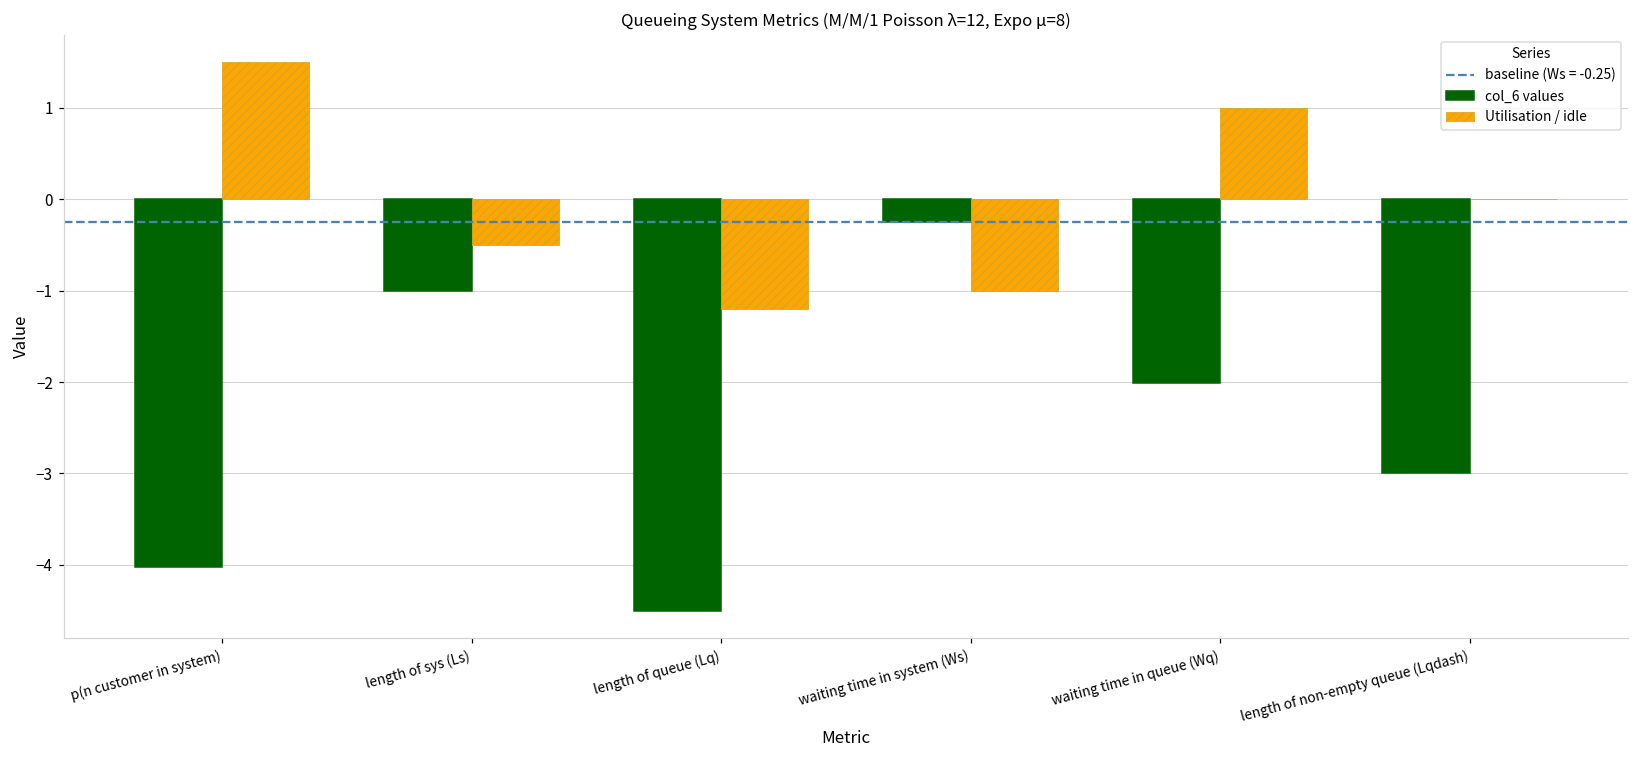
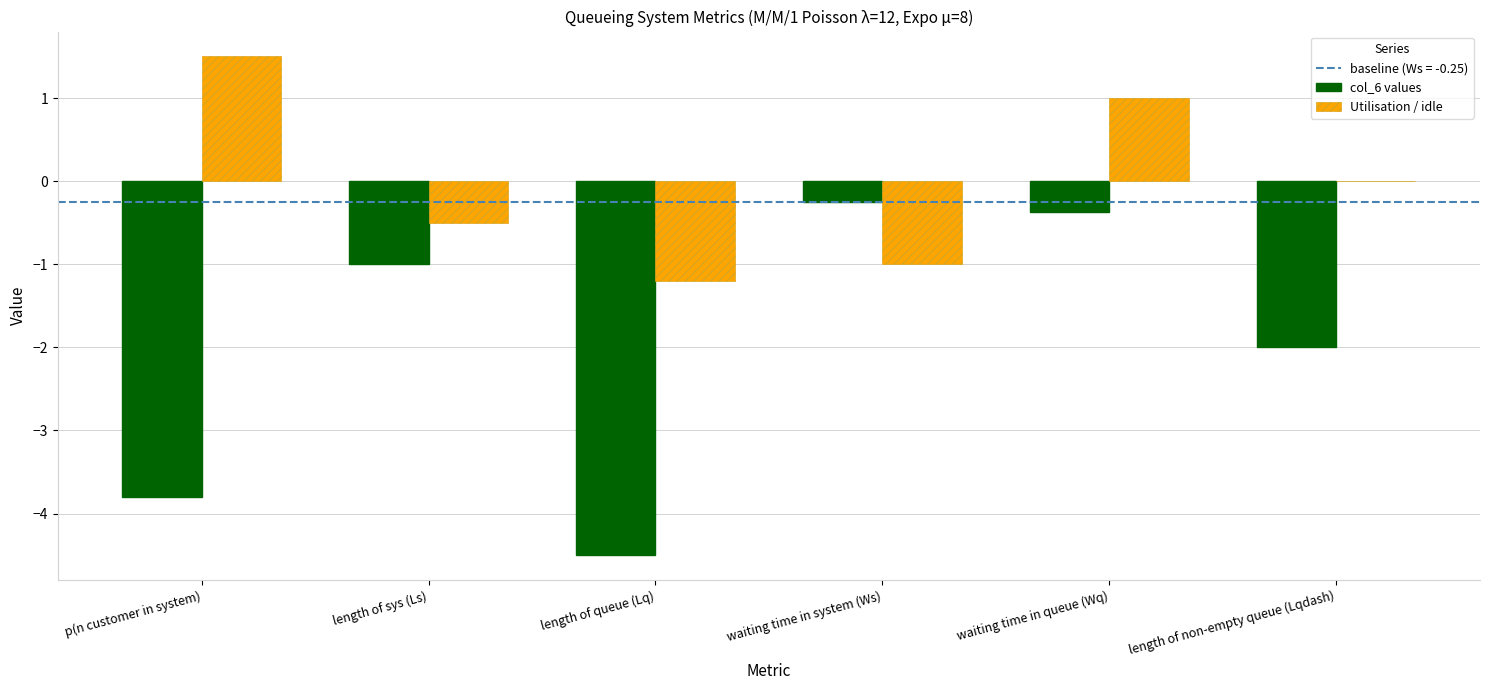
col_6 values, p(n customer in system): -4.0 -> -3.8
col_6 values, waiting time in queue (Wq): -2.0 -> -0.4
col_6 values, length of non-empty queue (Lqdash): -3 -> -2
